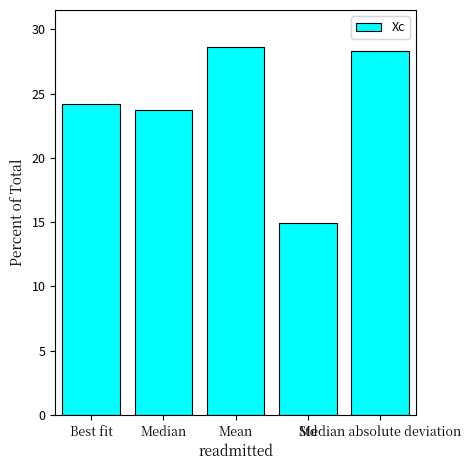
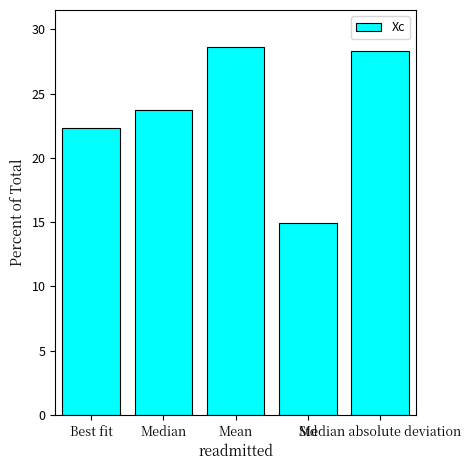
Best fit: 24.2 -> 22.3
